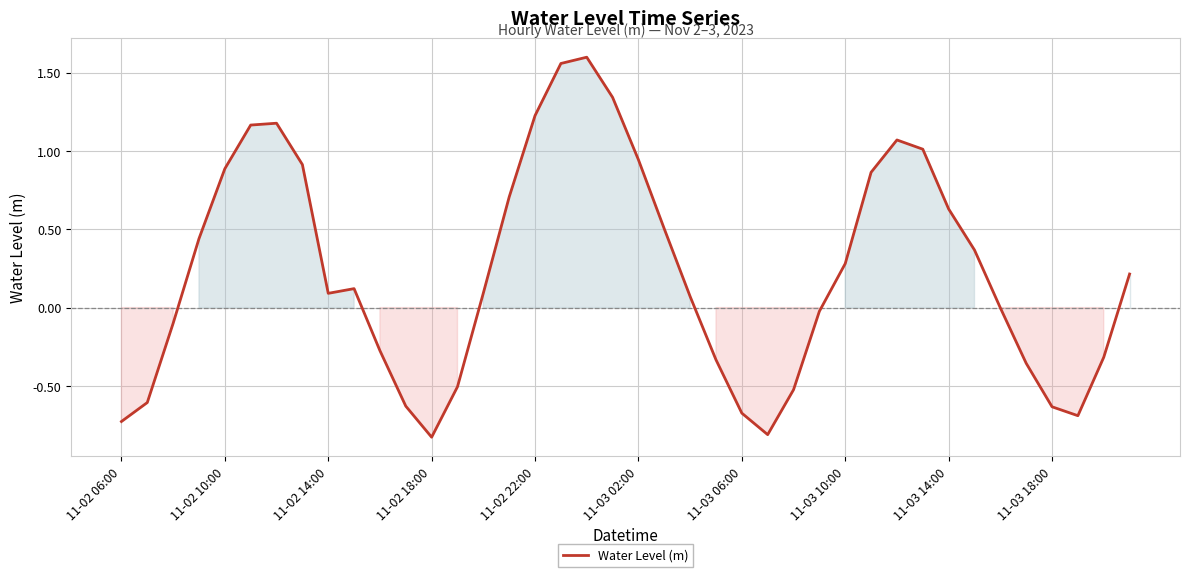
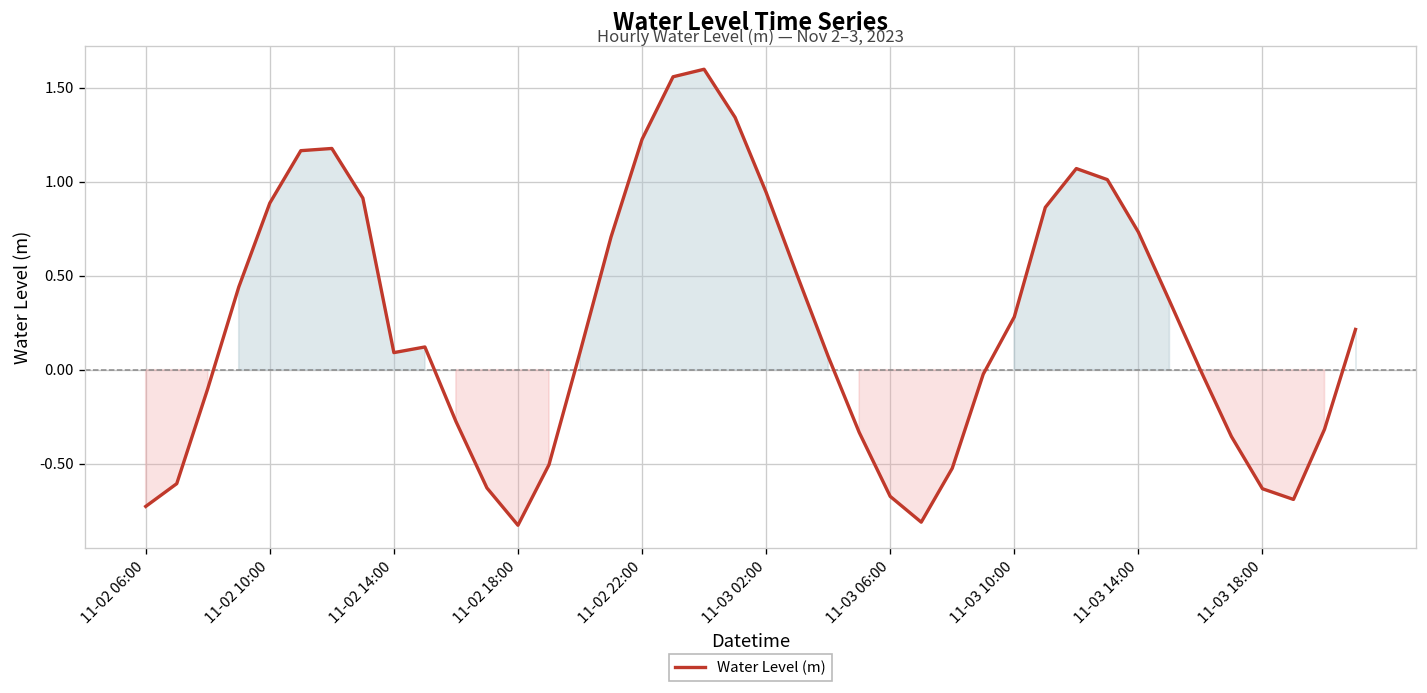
11-03 14:00: 0.63 -> 0.73
